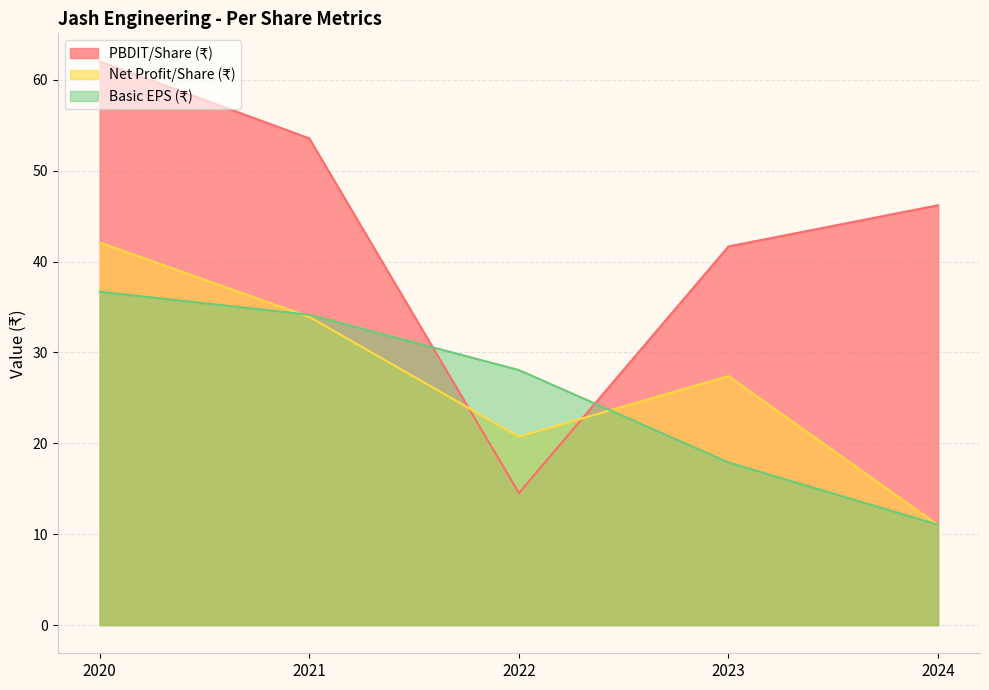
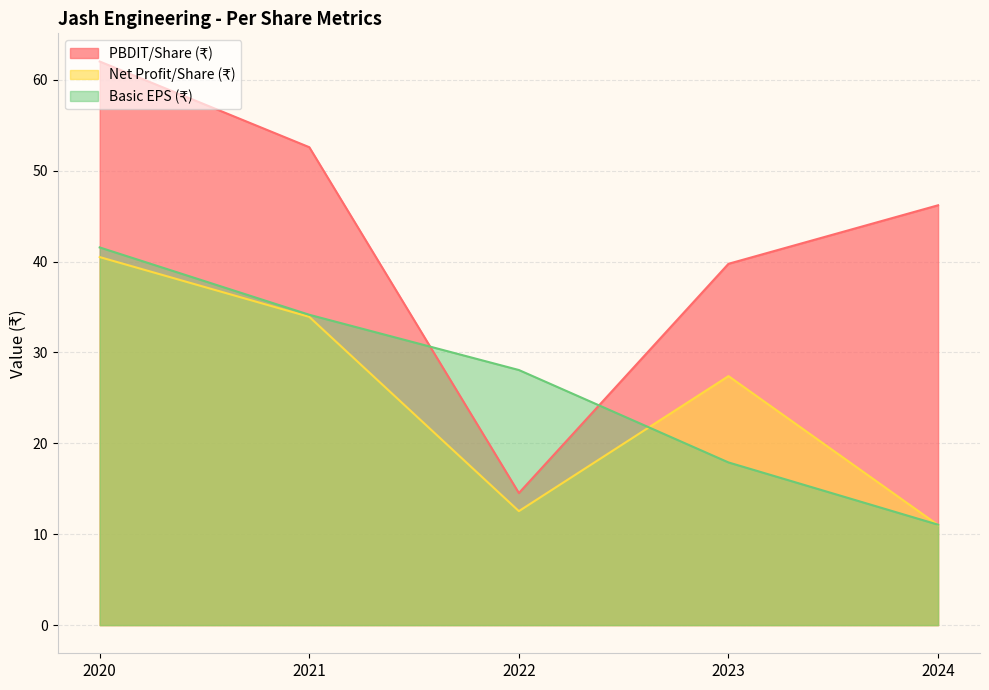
Net Profit/Share (₹), 2020: 42 -> 41
Basic EPS (₹), 2020: 37 -> 42
PBDIT/Share (₹), 2021: 54 -> 53
Net Profit/Share (₹), 2022: 21 -> 13
PBDIT/Share (₹), 2023: 42 -> 40
